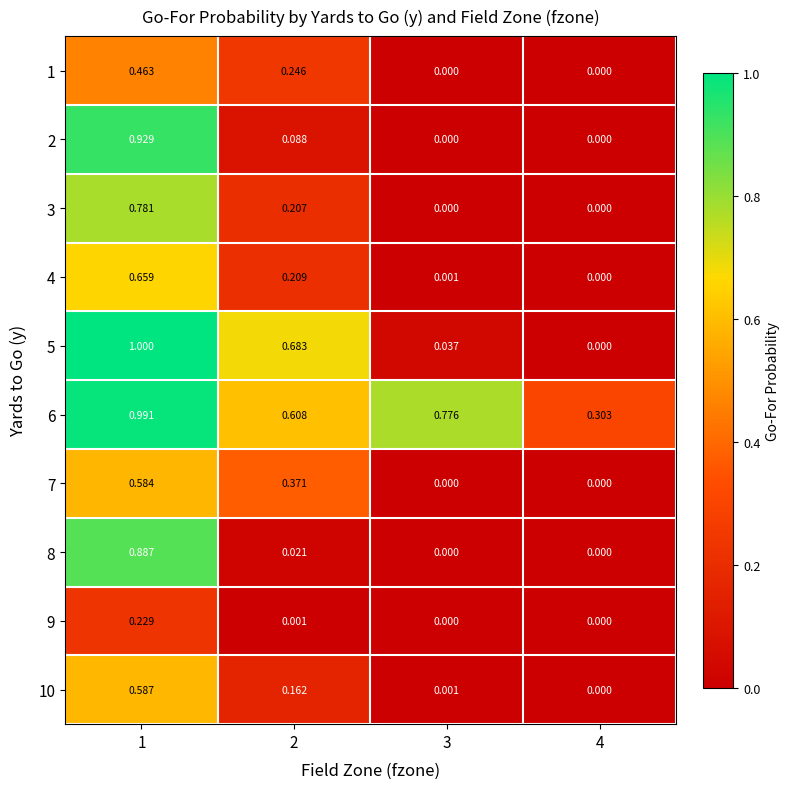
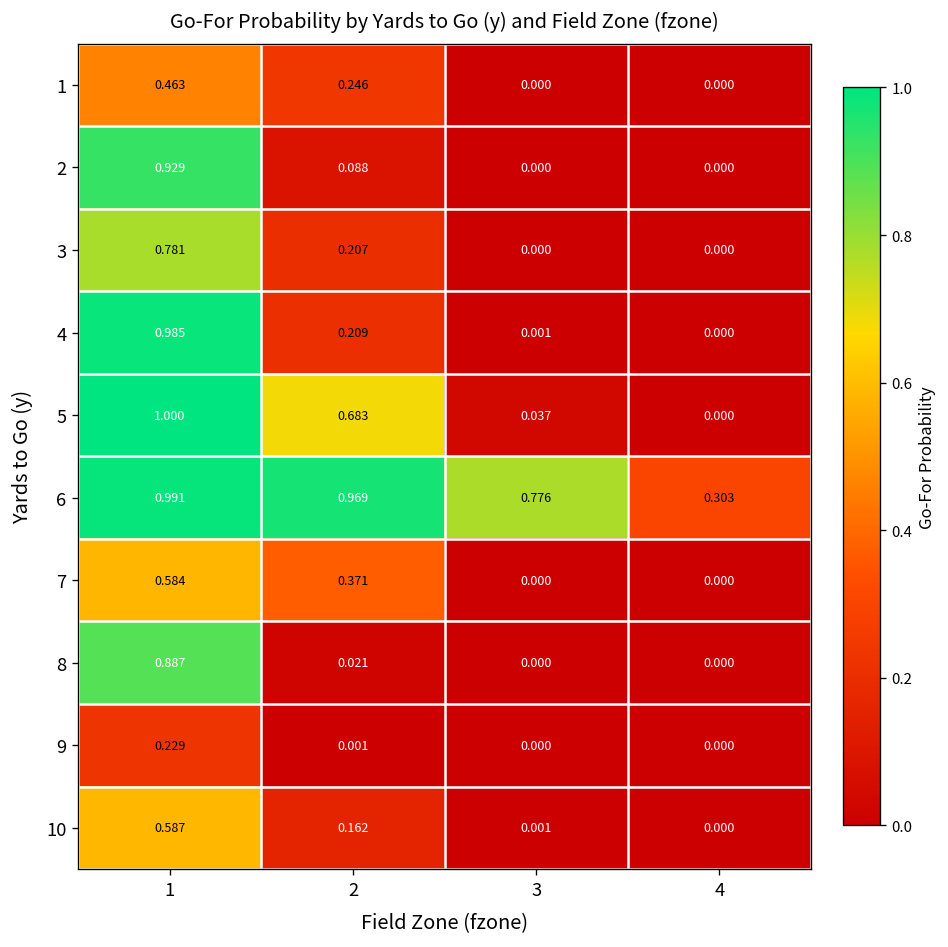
4, 1: 0.659 -> 0.985
6, 2: 0.608 -> 0.969
